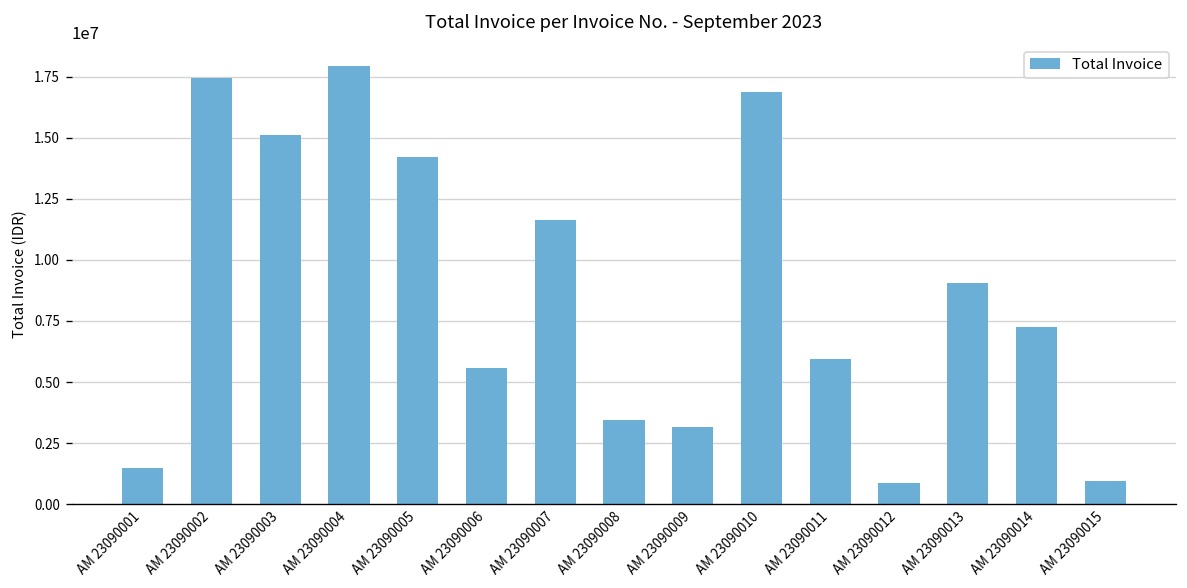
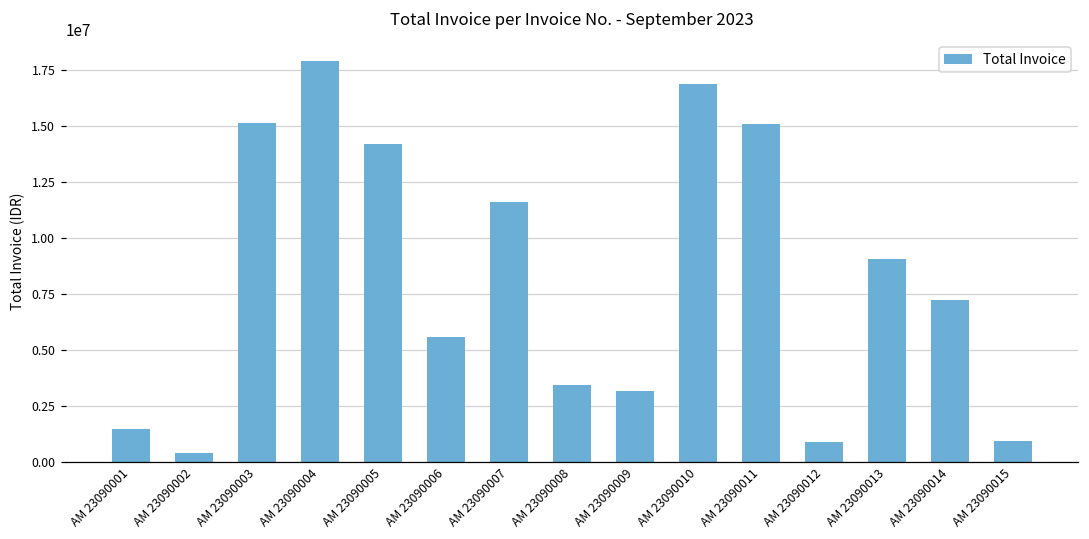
AM 23090002: 17400000 -> 400000
AM 23090011: 5900000 -> 15100000
